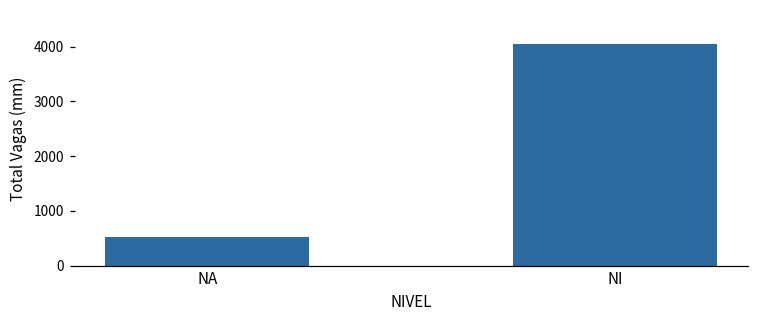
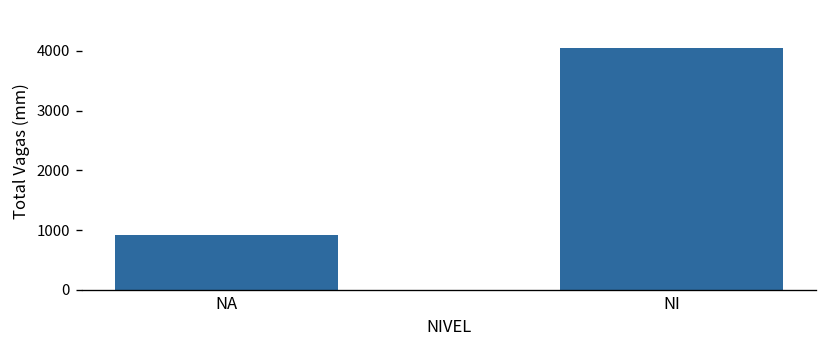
NA: 500 -> 900
